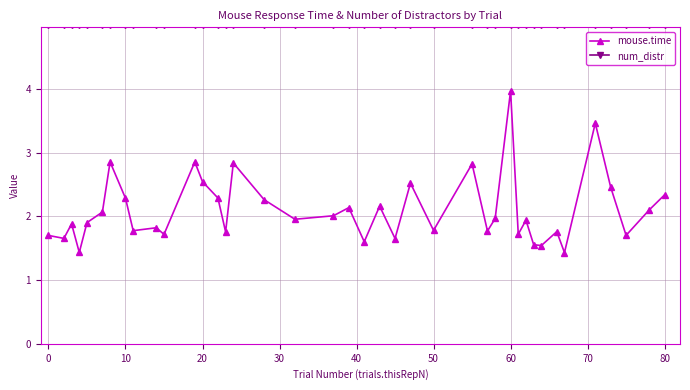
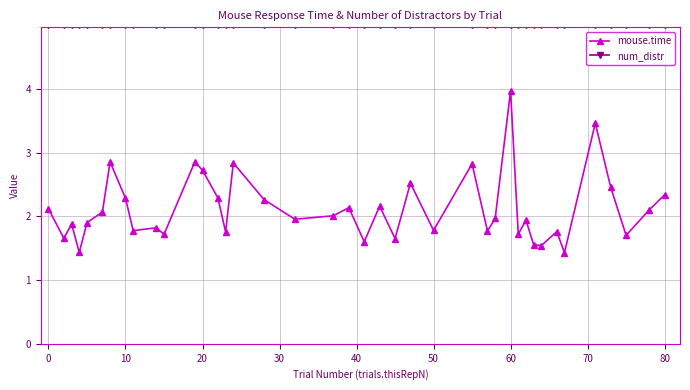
mouse.time, 0: 1.7 -> 2.1
mouse.time, 20: 2.5 -> 2.7
